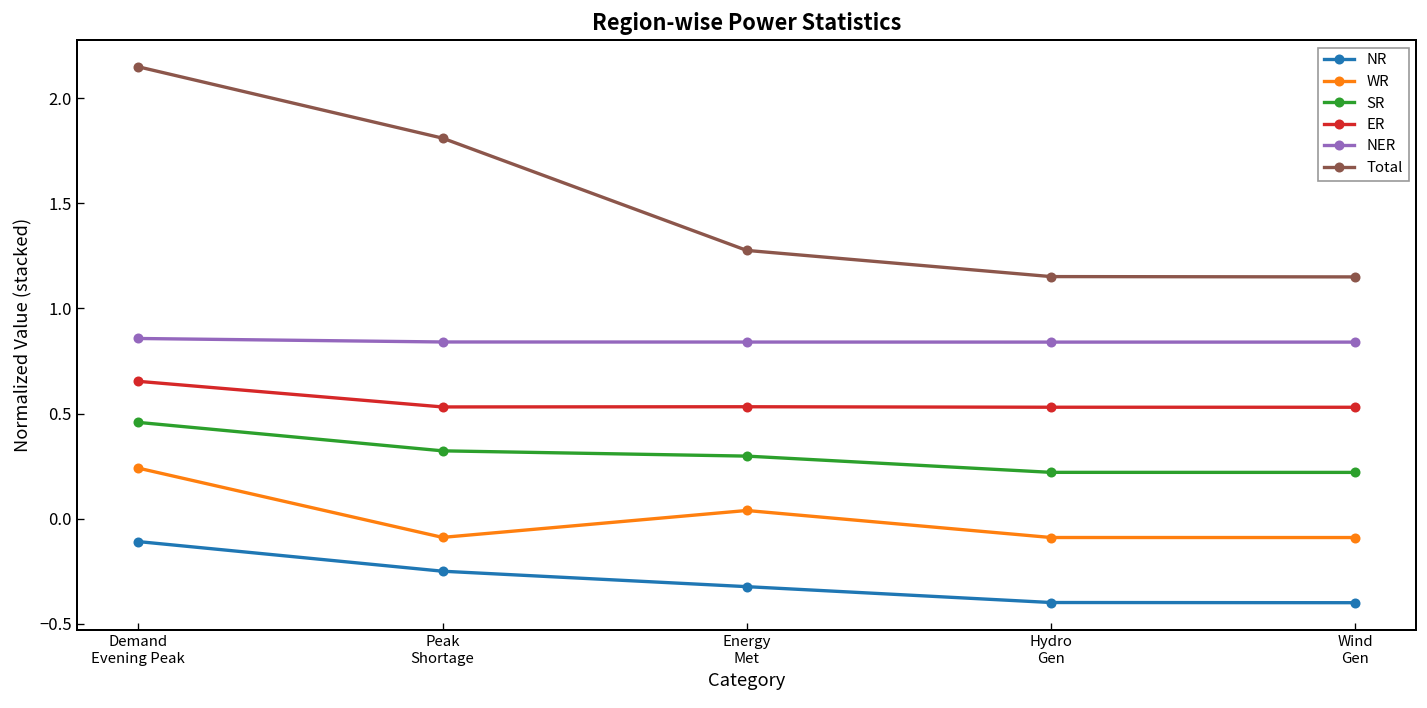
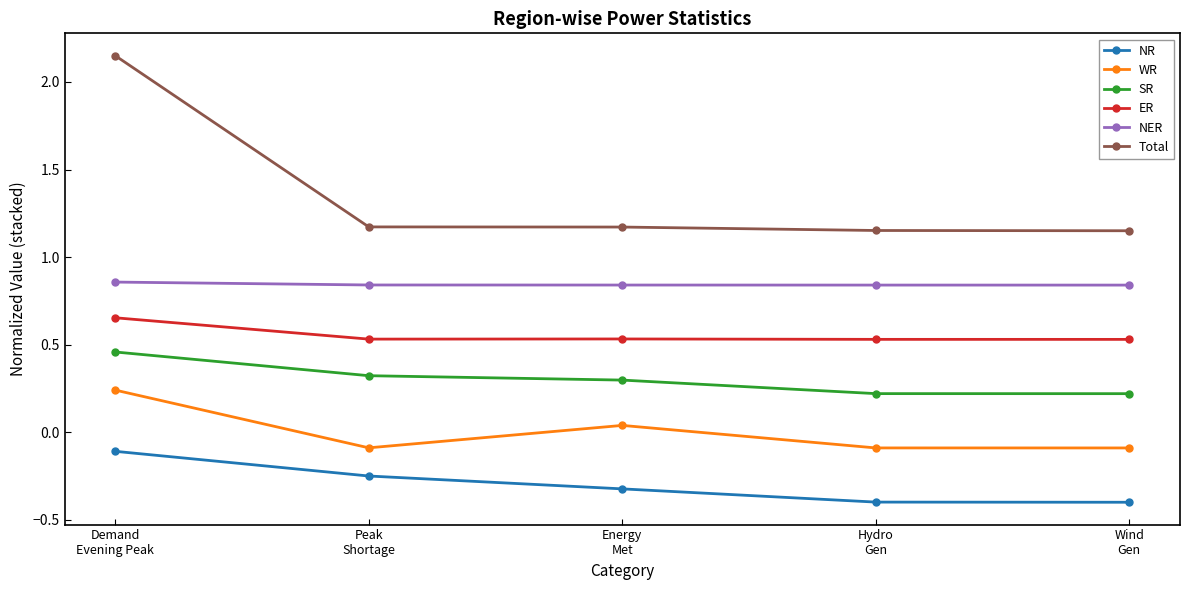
Total, Peak Shortage: 1.81 -> 1.17
Total, Energy Met: 1.28 -> 1.17
